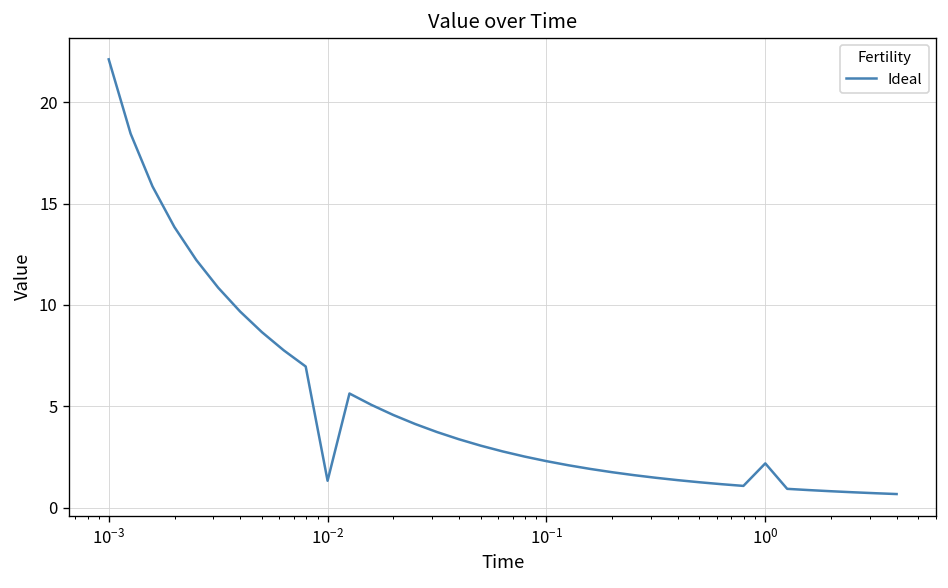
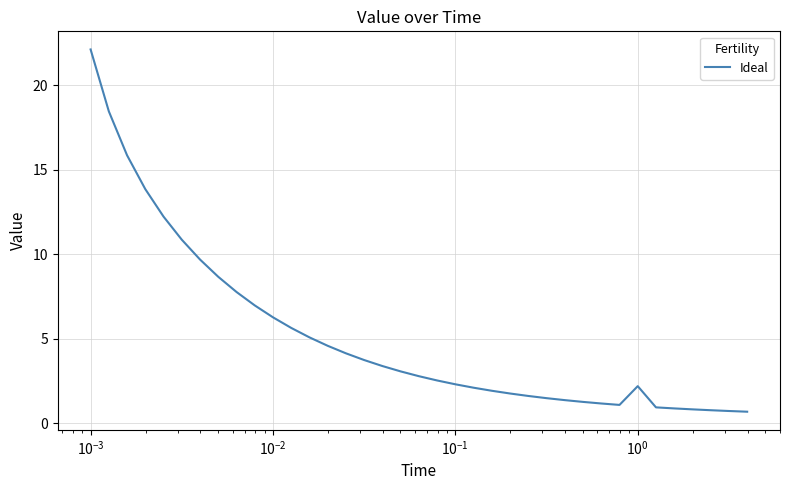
10^-2: 1.3 -> 6.3
